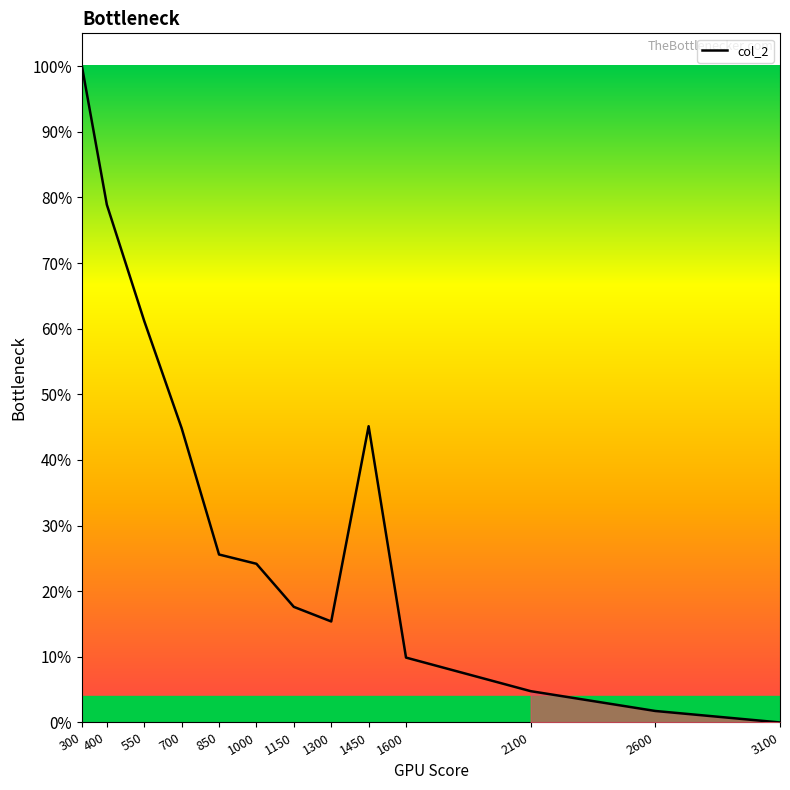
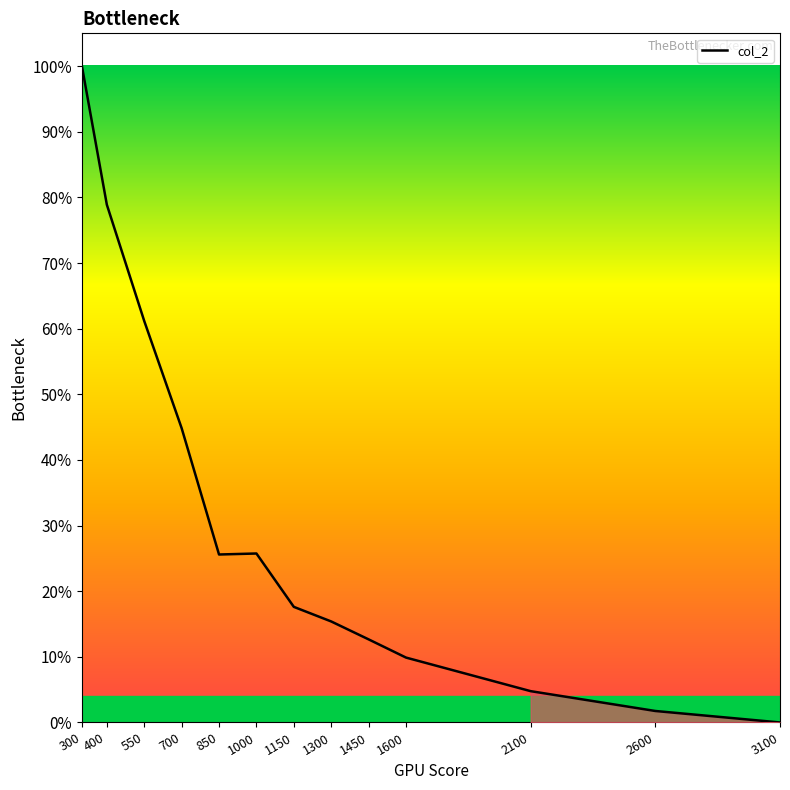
col_2, 1000: 24% -> 26%
col_2, 1450: 45% -> 13%
